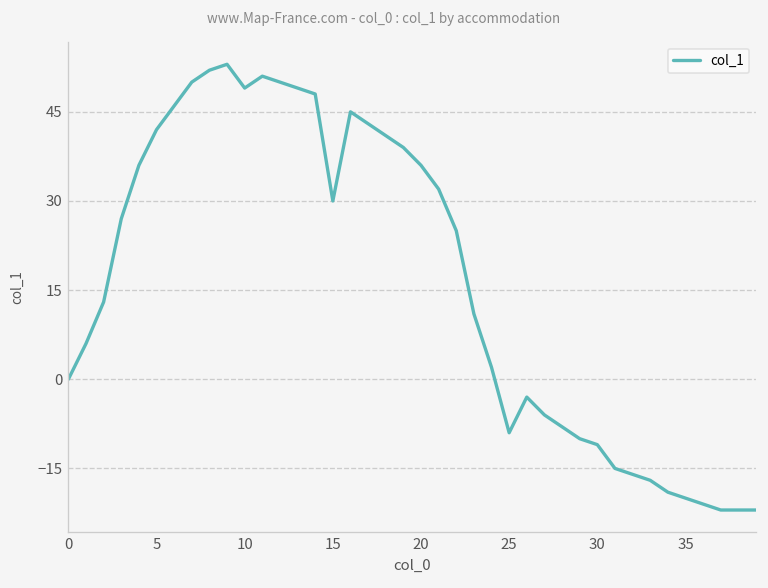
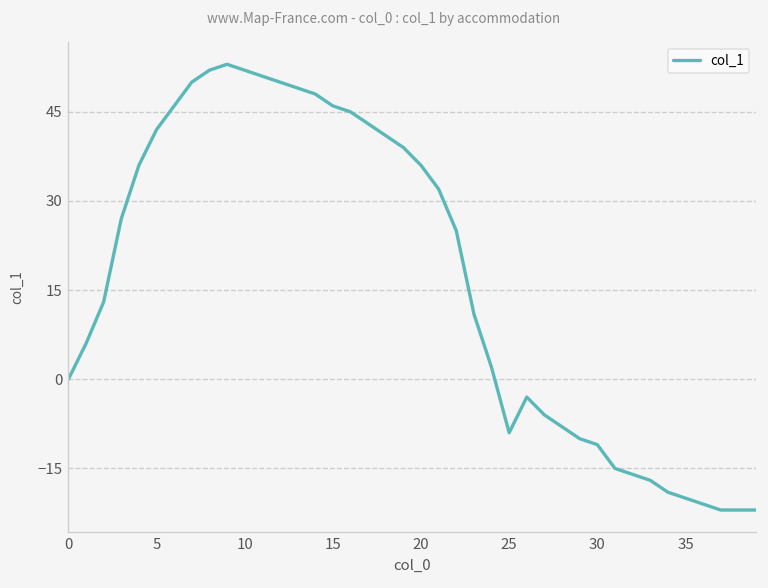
10: 49 -> 52
15: 30 -> 46
